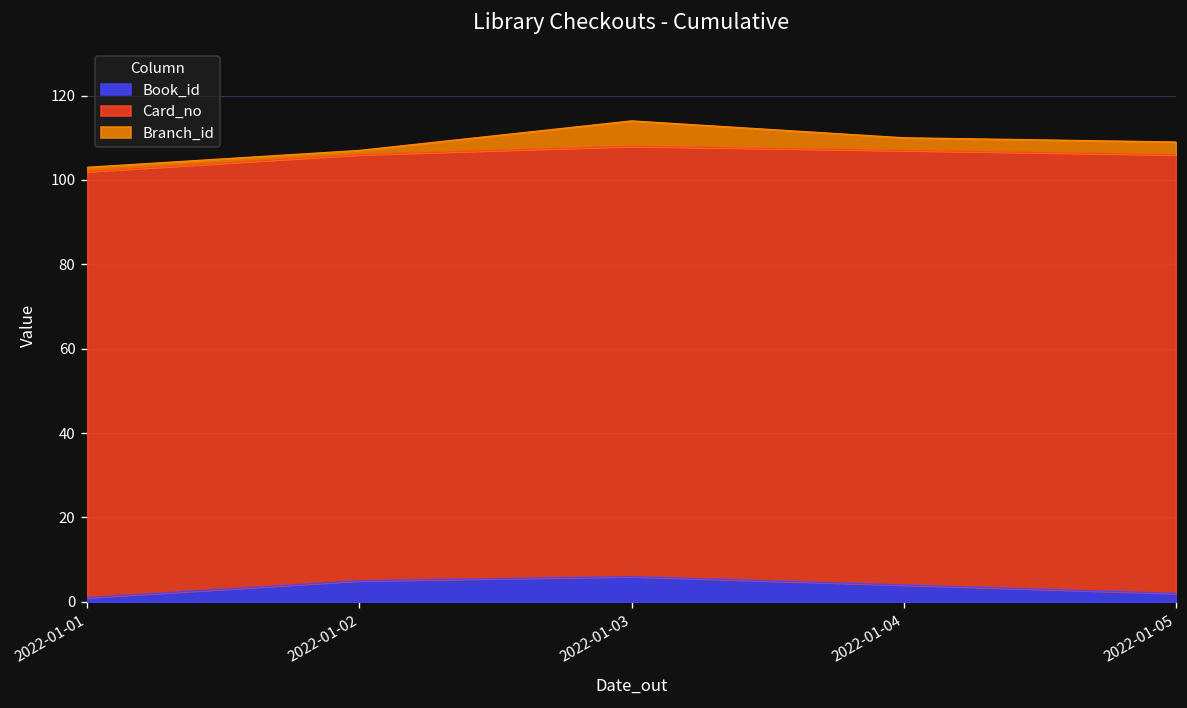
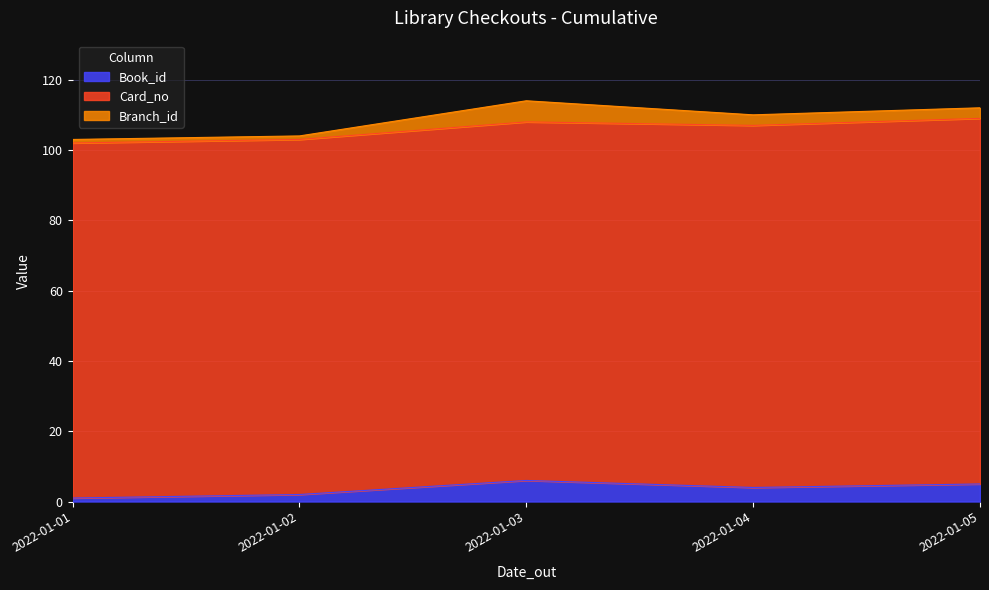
Book_id, 2022-01-02: 5 -> 2
Book_id, 2022-01-05: 2 -> 5
